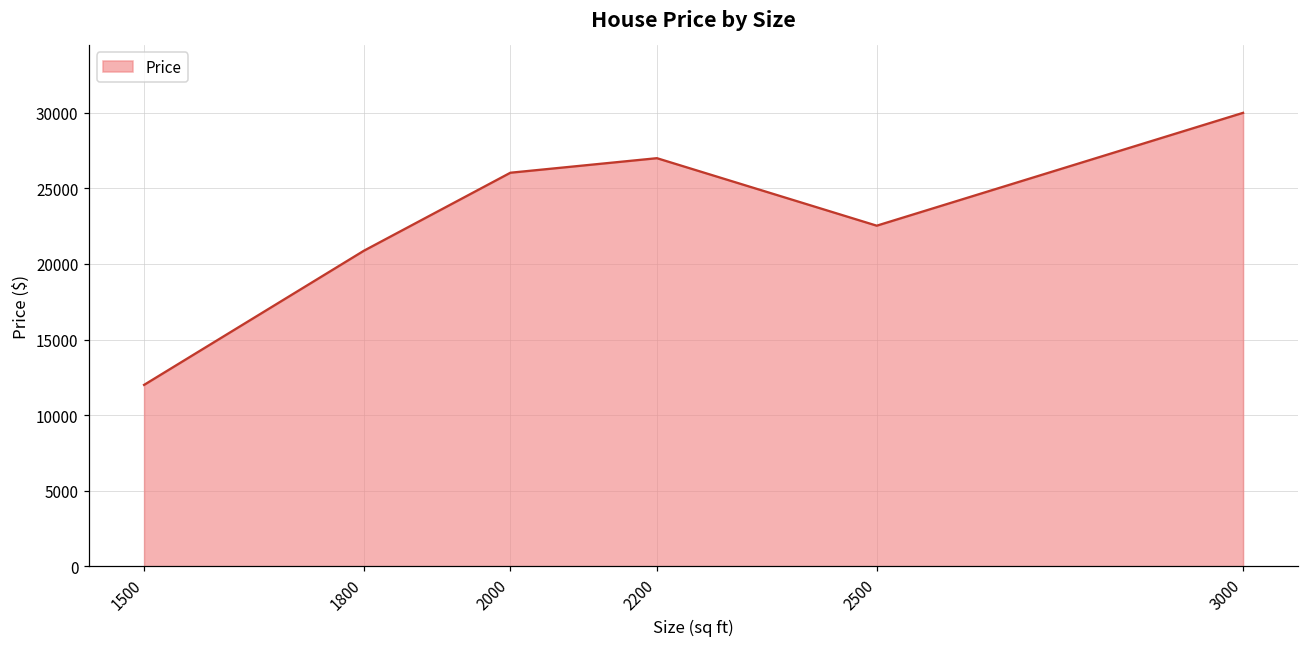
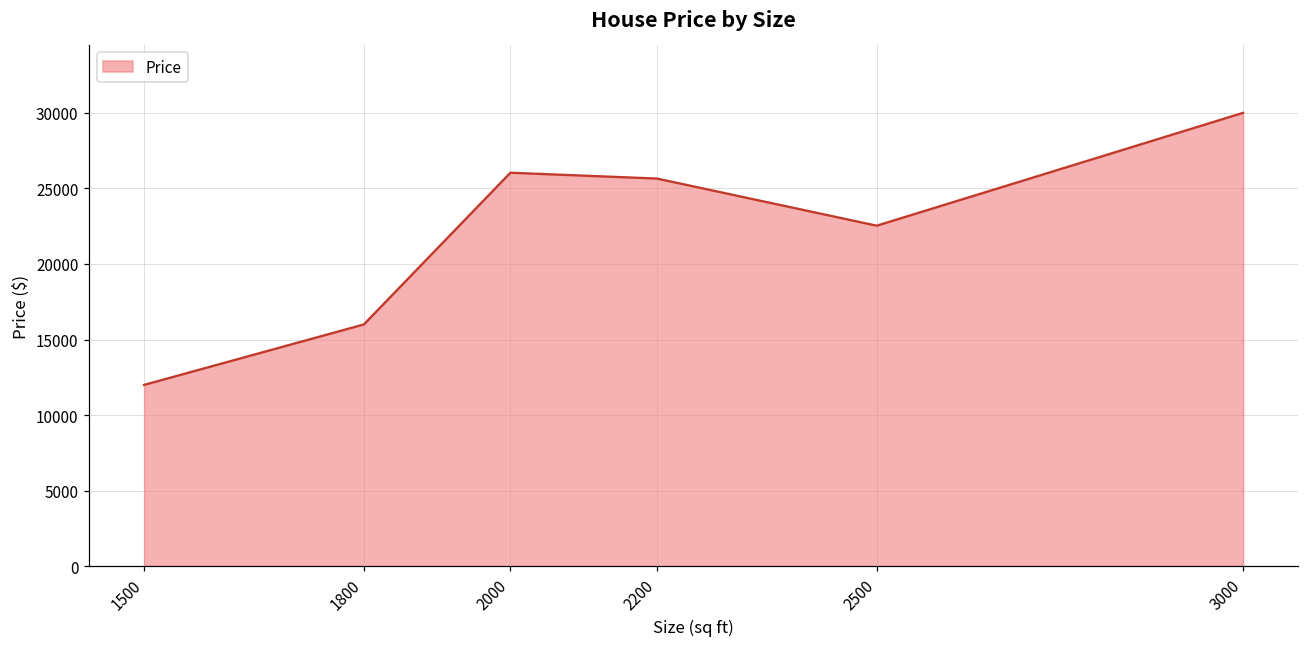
1800: 20900 -> 16000
2200: 27000 -> 25700
